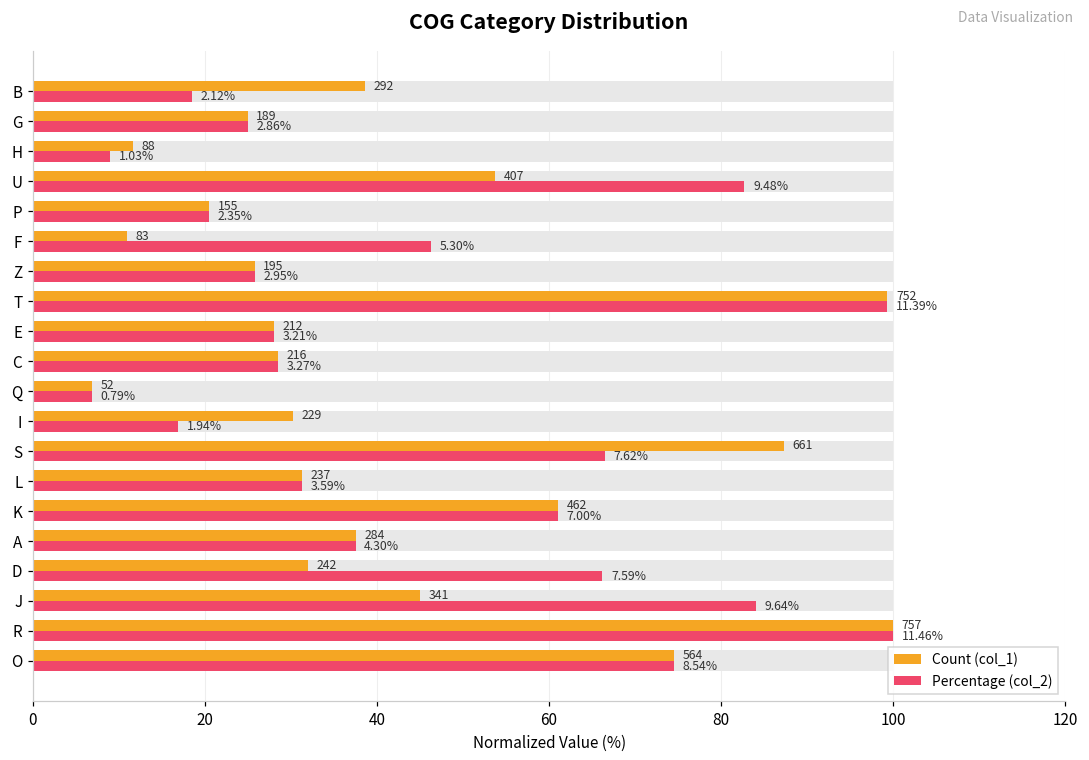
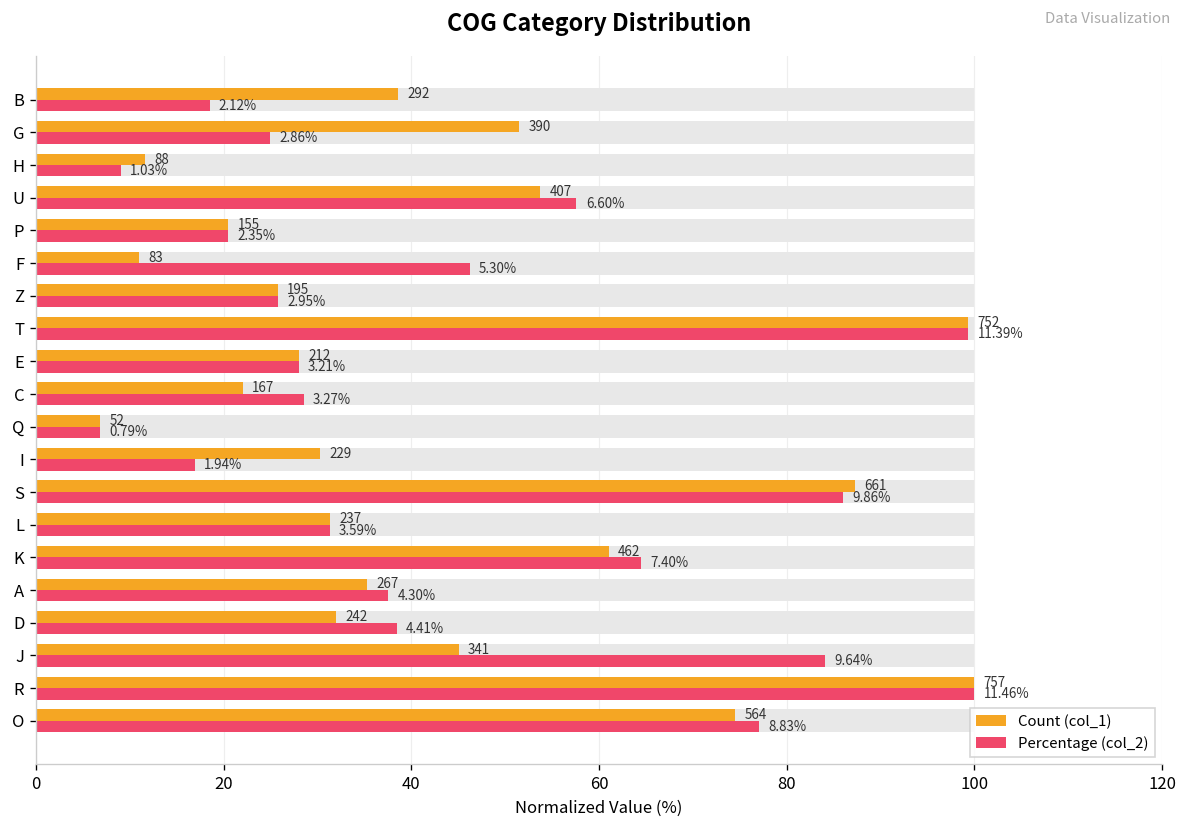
Count (col_1), G: 189 -> 390
Percentage (col_2), U: 9.48% -> 6.60%
Count (col_1), C: 216 -> 167
Percentage (col_2), S: 7.62% -> 9.86%
Percentage (col_2), K: 7.00% -> 7.40%
Count (col_1), A: 284 -> 267
Percentage (col_2), D: 7.59% -> 4.41%
Percentage (col_2), O: 8.54% -> 8.83%
